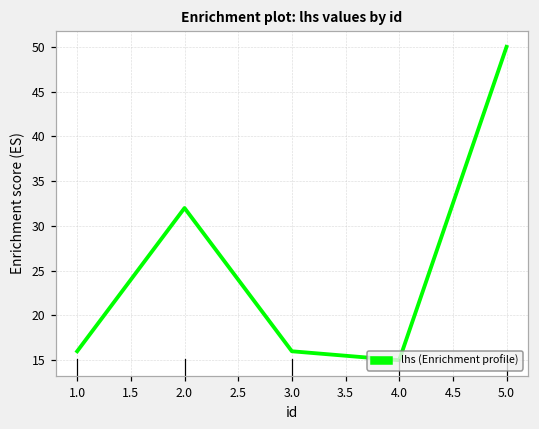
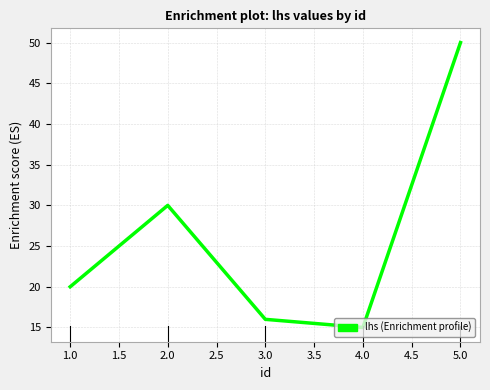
1.0: 16 -> 20
2.0: 32 -> 30
